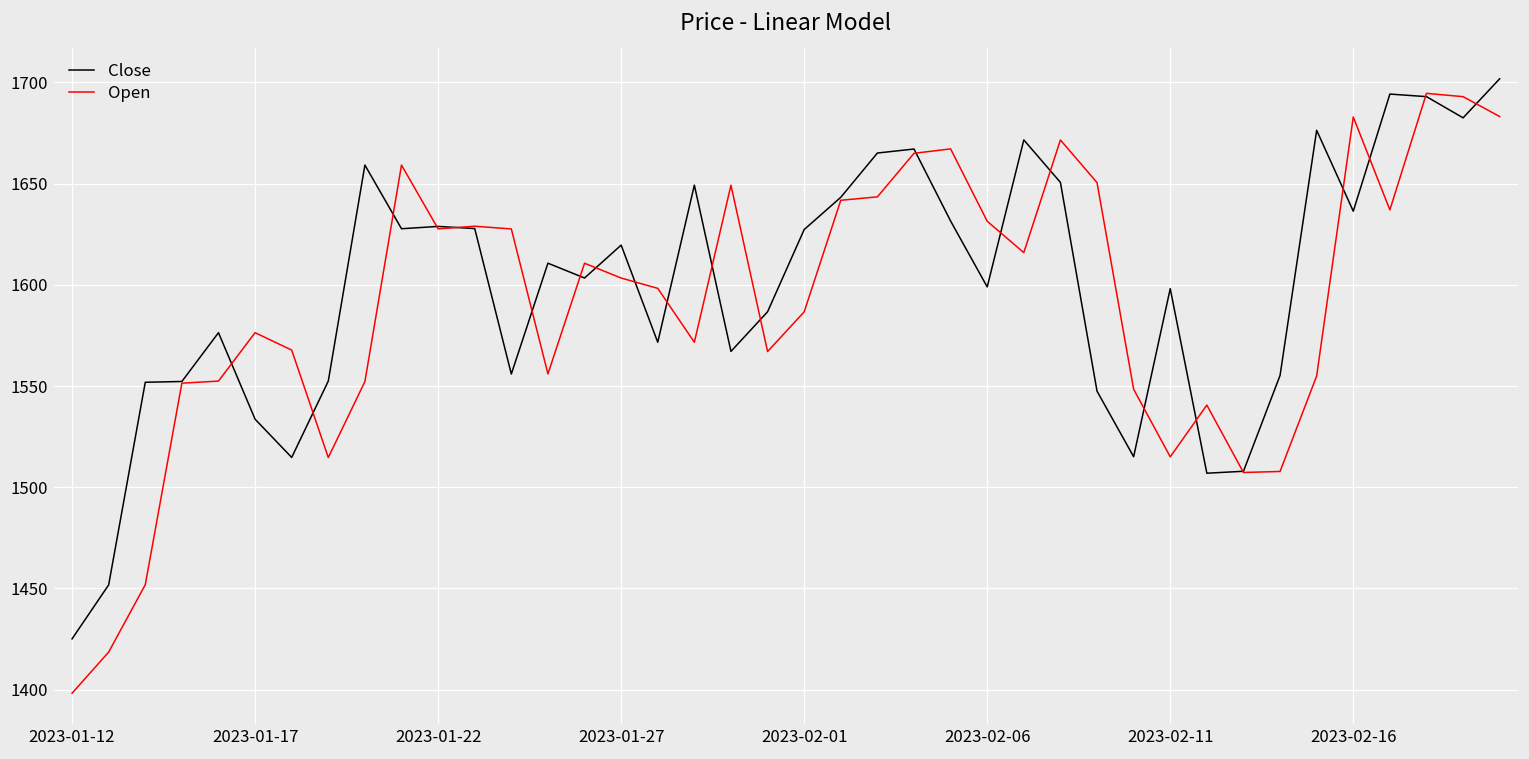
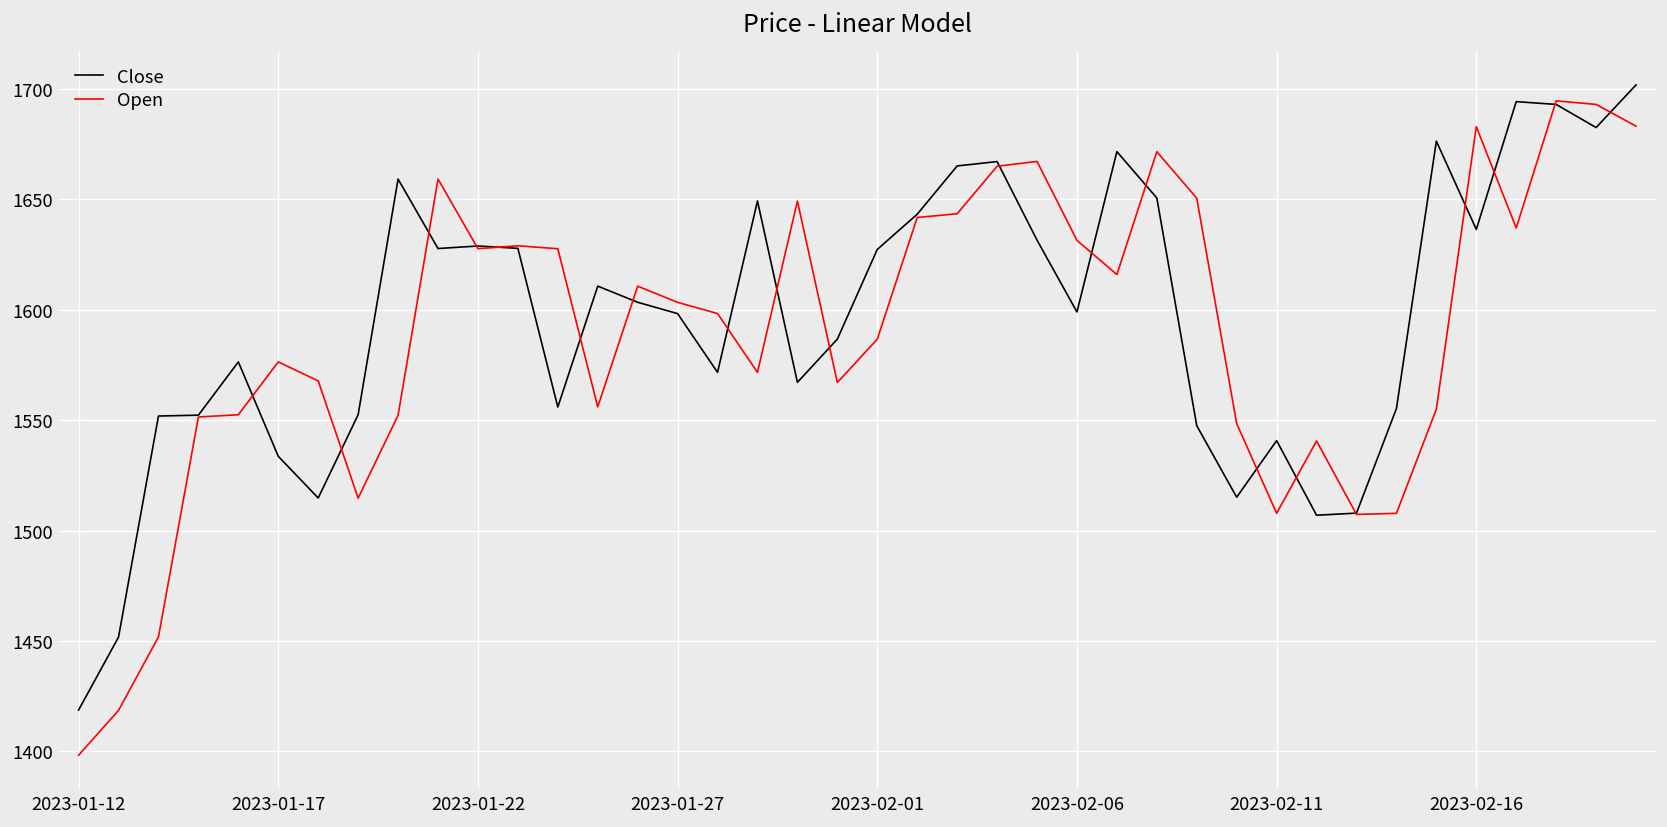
Close, 2023-01-12: 1425 -> 1419
Close, 2023-01-27: 1620 -> 1598
Close, 2023-02-11: 1598 -> 1541
Open, 2023-02-11: 1515 -> 1508
